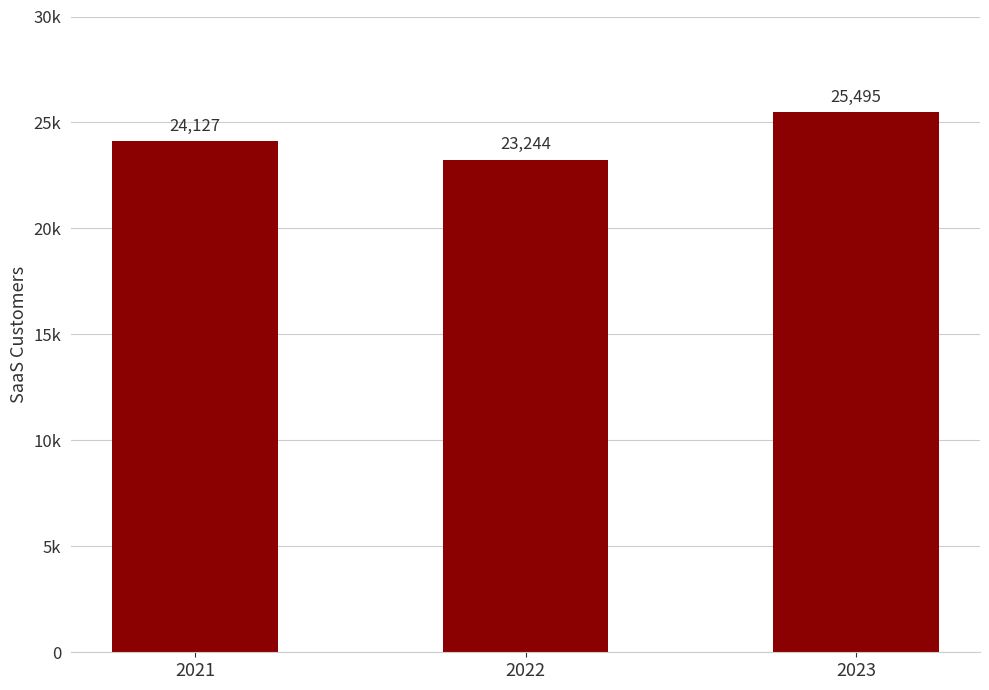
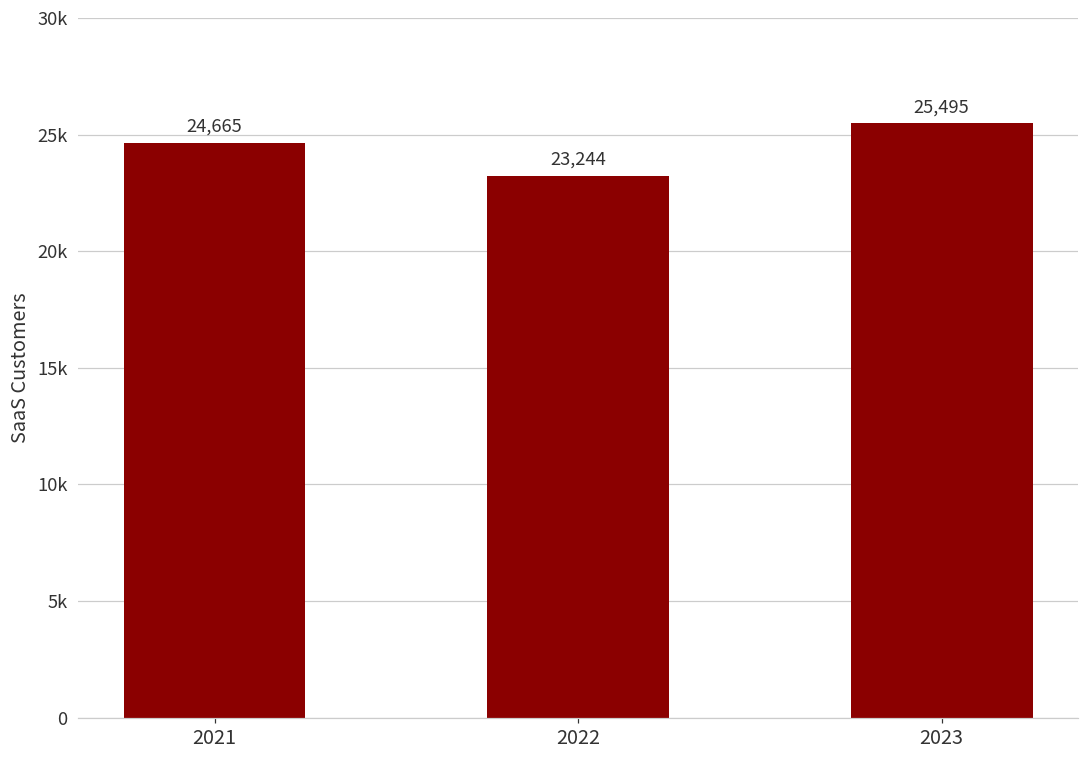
2021: 24,127 -> 24,665
